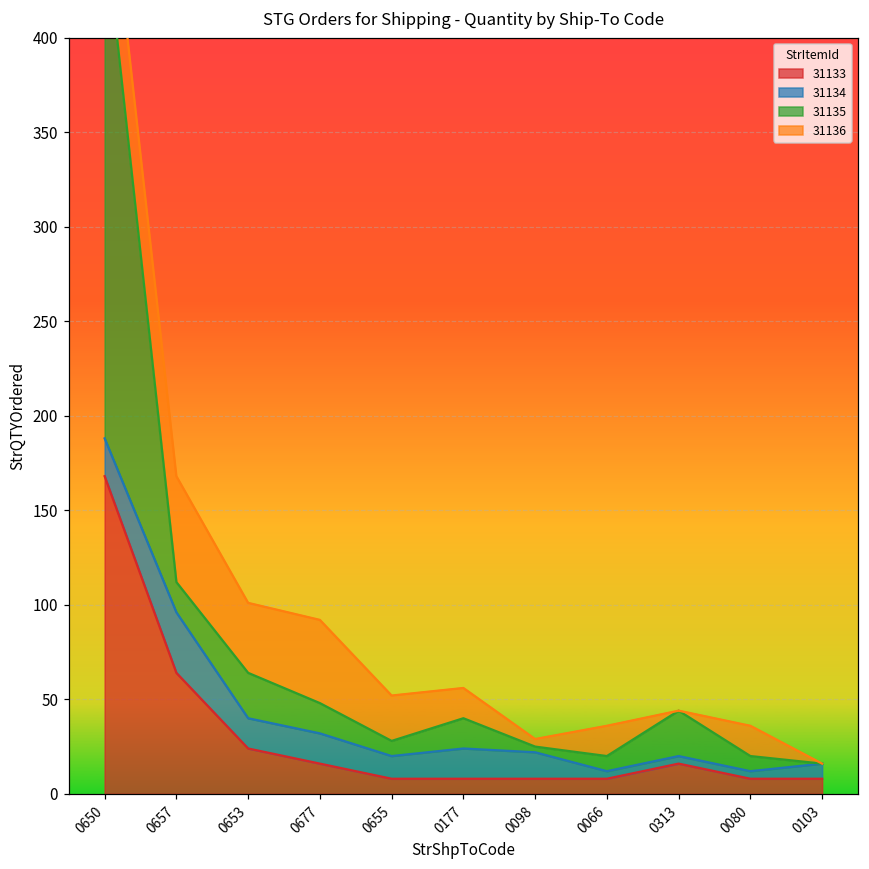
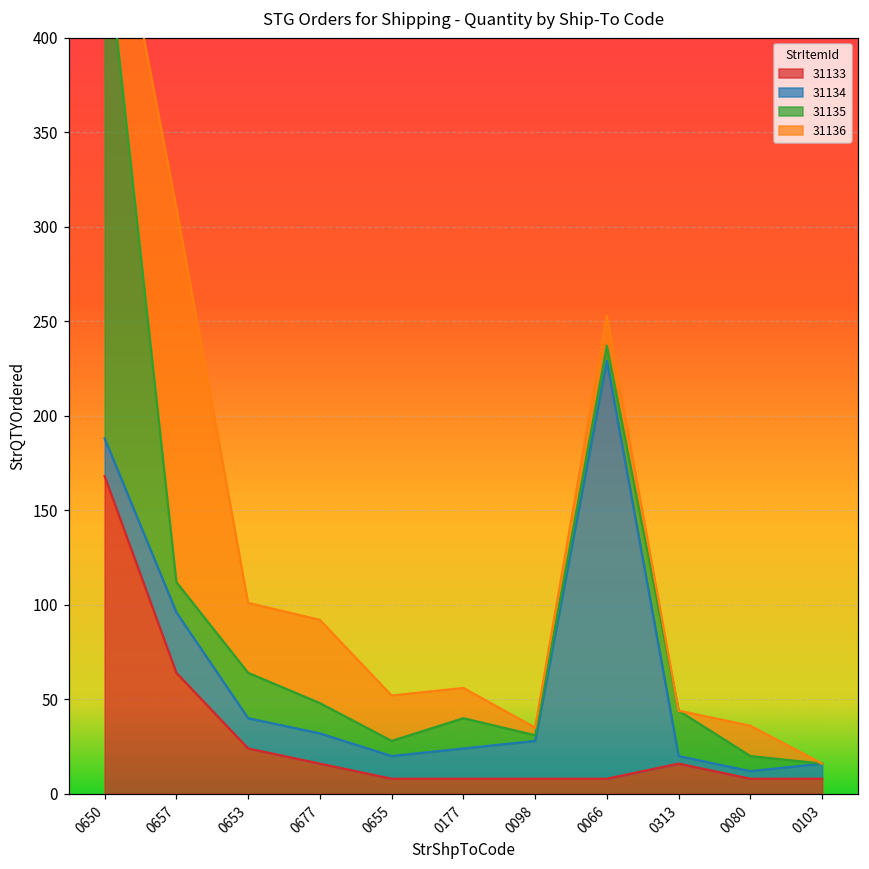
31136, 0657: 56 -> 198
31134, 0098: 14 -> 20
31134, 0066: 4 -> 221
